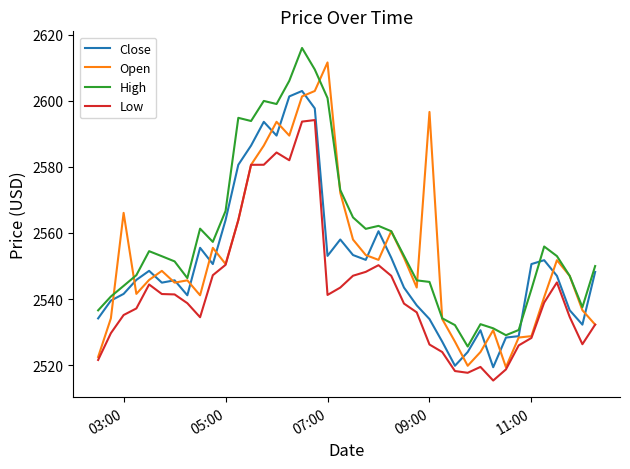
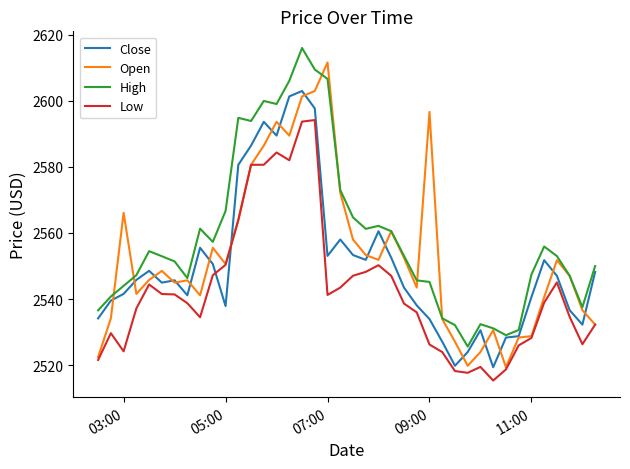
Low, 03:00: 2535 -> 2524
Close, 05:00: 2564 -> 2538
High, 07:00: 2601 -> 2607
Close, 11:00: 2551 -> 2541
High, 11:00: 2543 -> 2547
